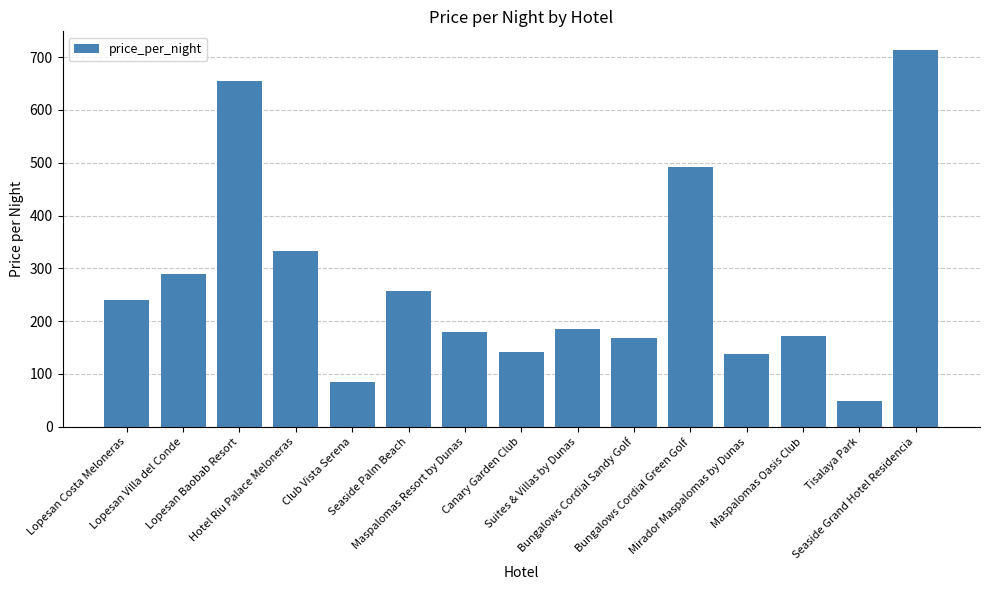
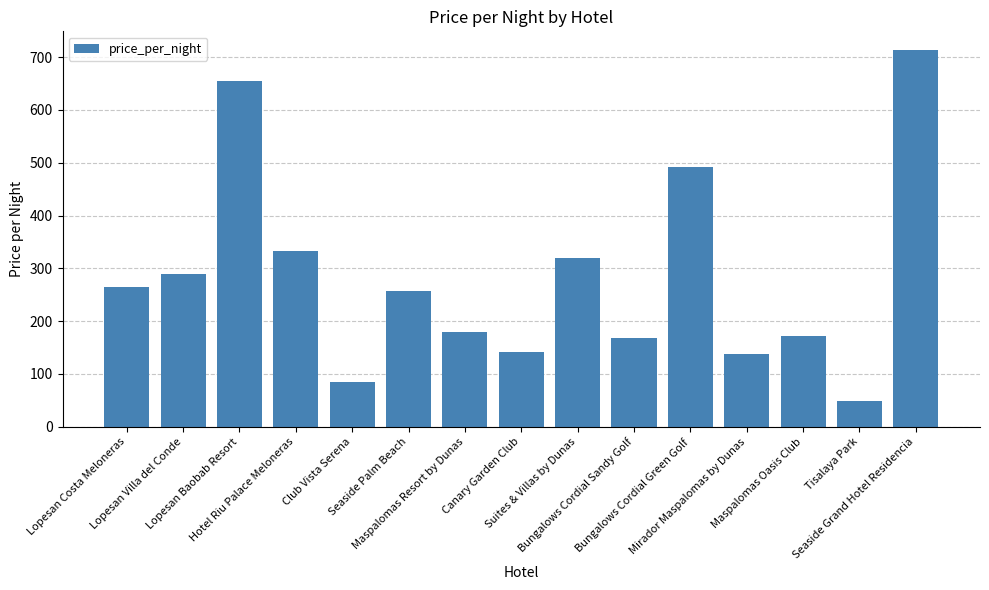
Lopesan Costa Meloneras: 240 -> 270
Suites & Villas by Dunas: 190 -> 320
